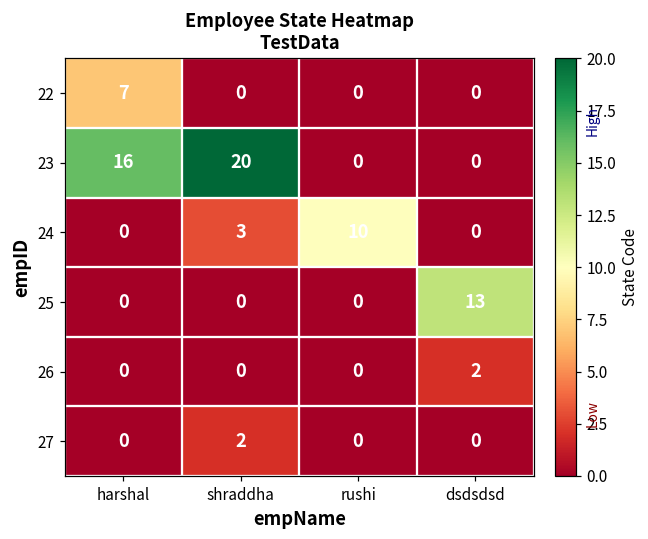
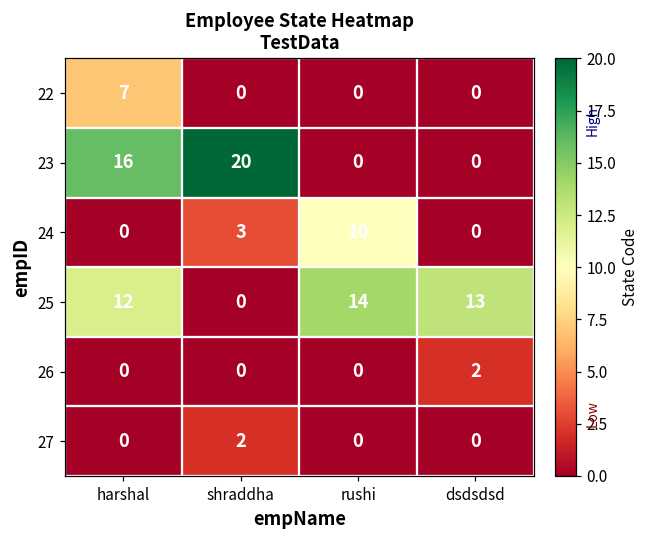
25, harshal: 0 -> 12
25, rushi: 0 -> 14
